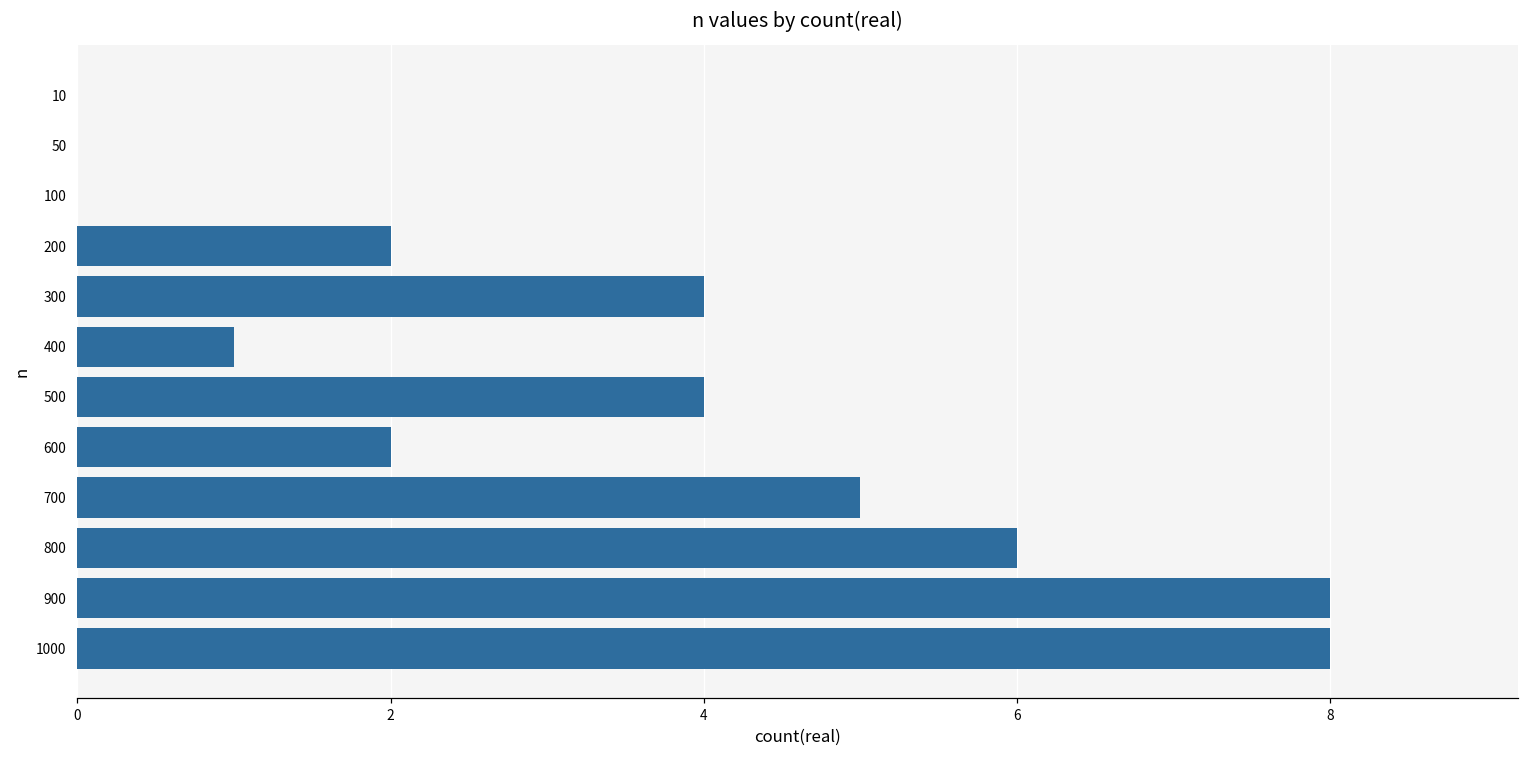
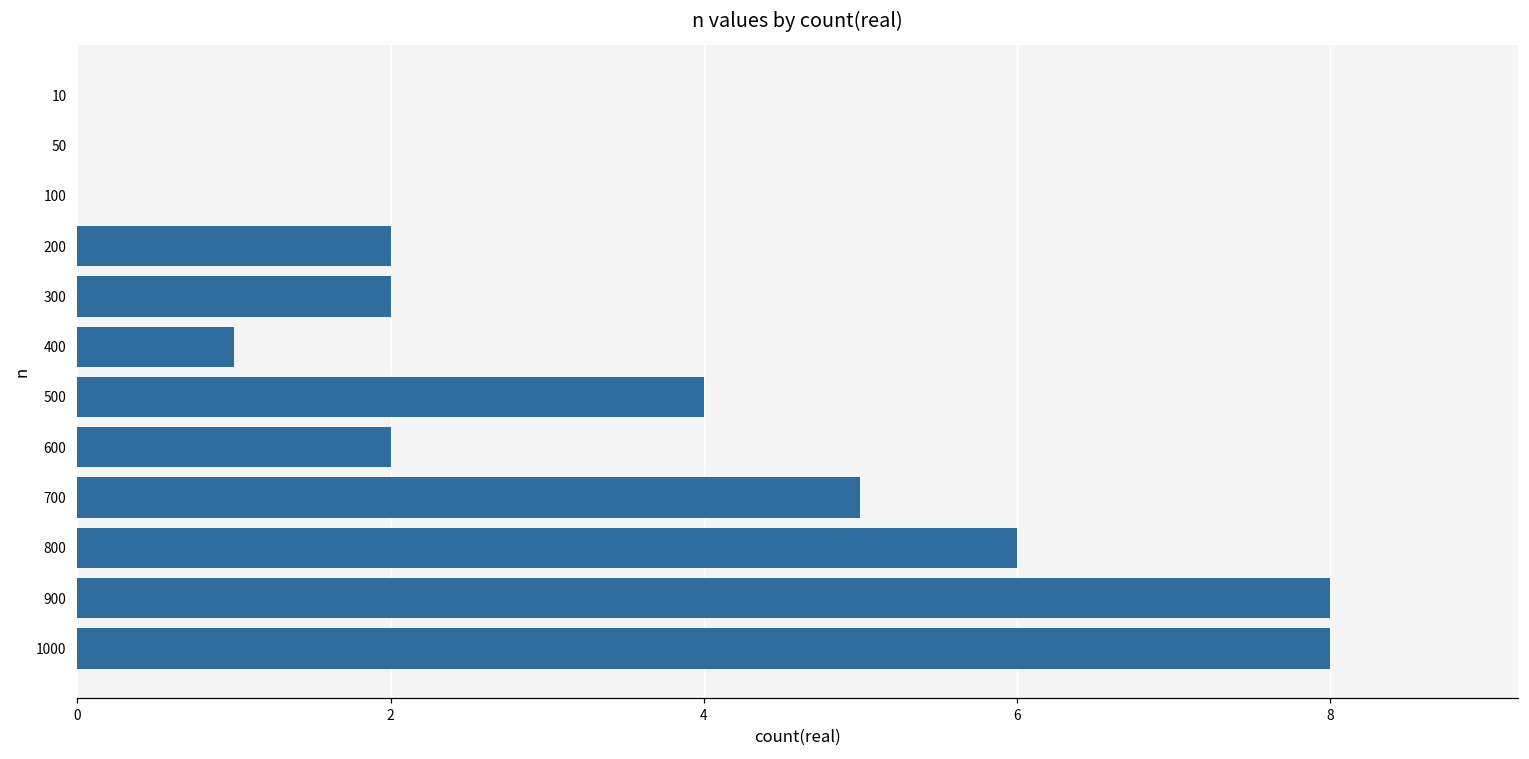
300: 4 -> 2
